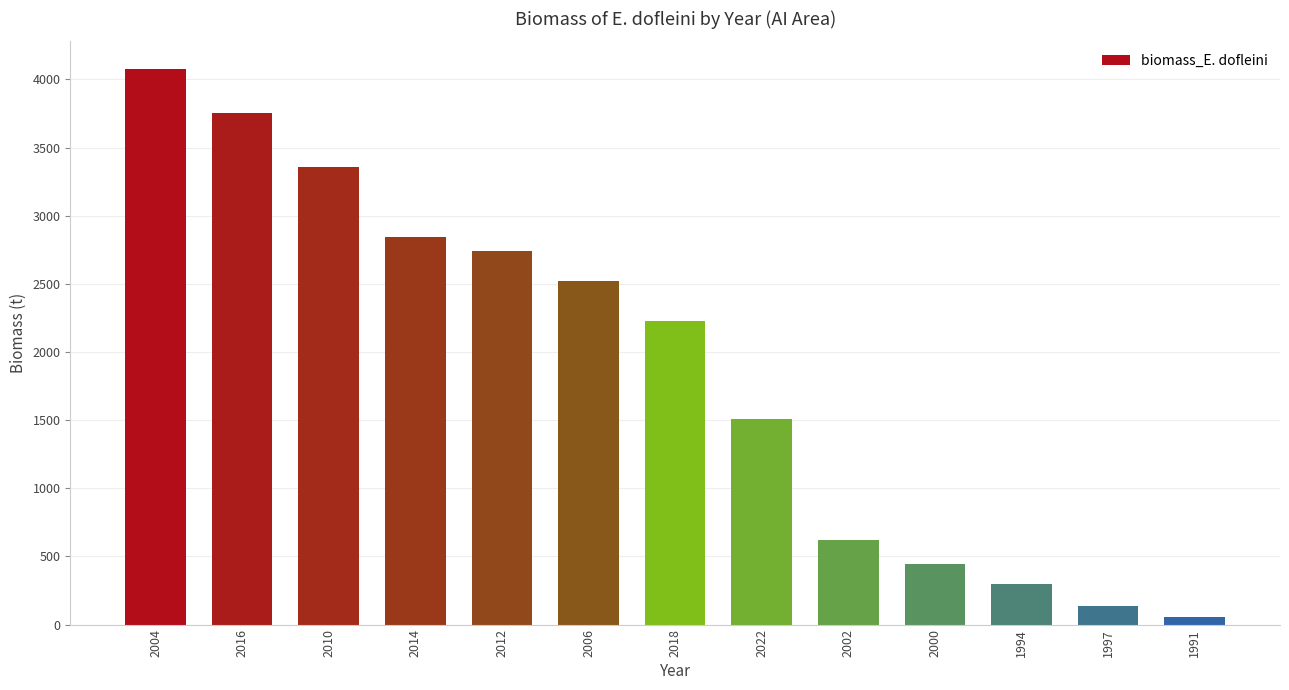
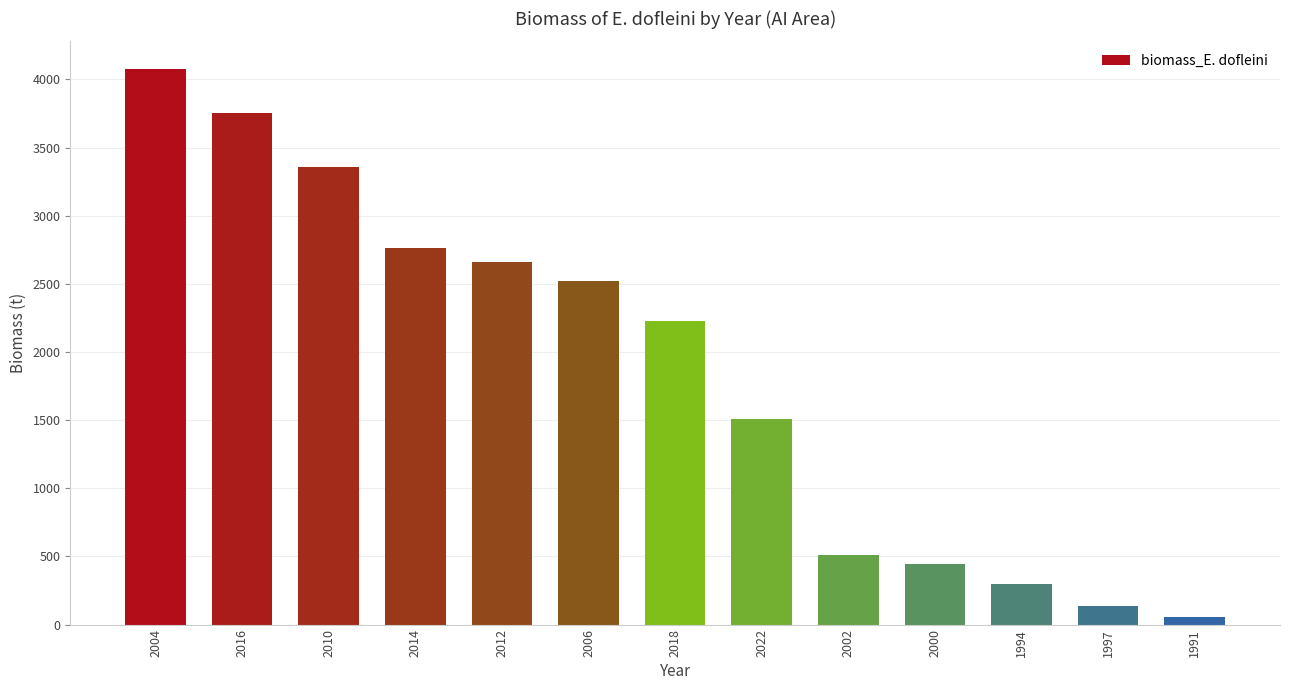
2014: 2850 -> 2760
2012: 2740 -> 2660
2002: 620 -> 510
